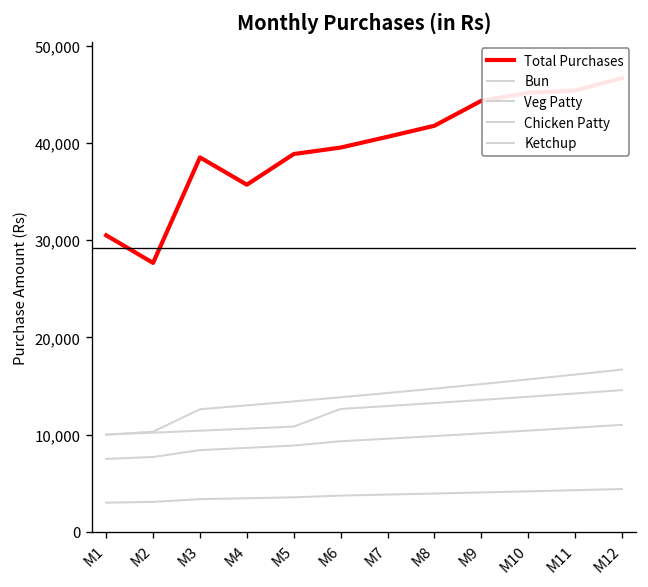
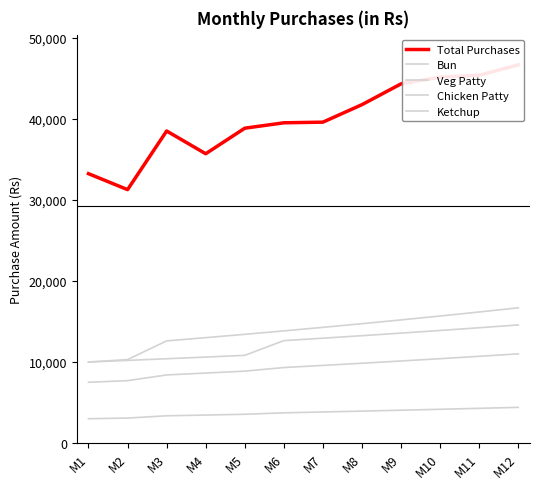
Total Purchases, M1: 31,000 -> 33,000
Total Purchases, M2: 28,000 -> 31,000
Total Purchases, M7: 41,000 -> 40,000
